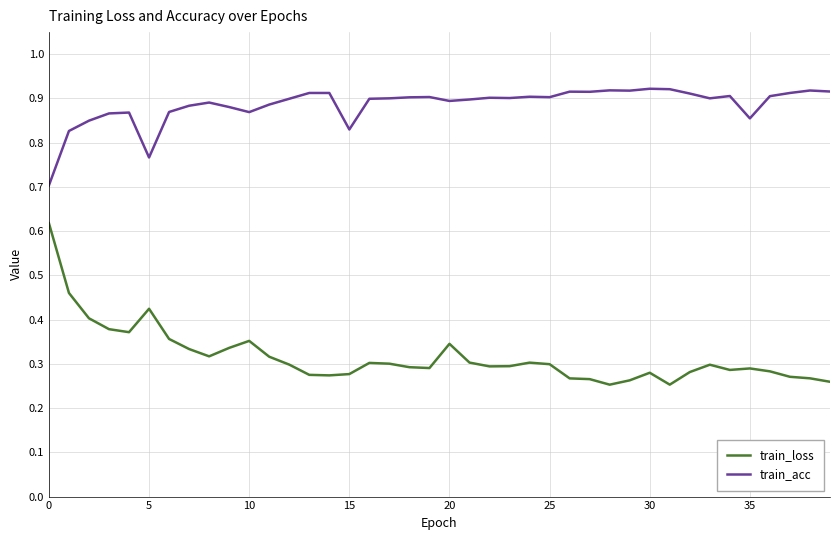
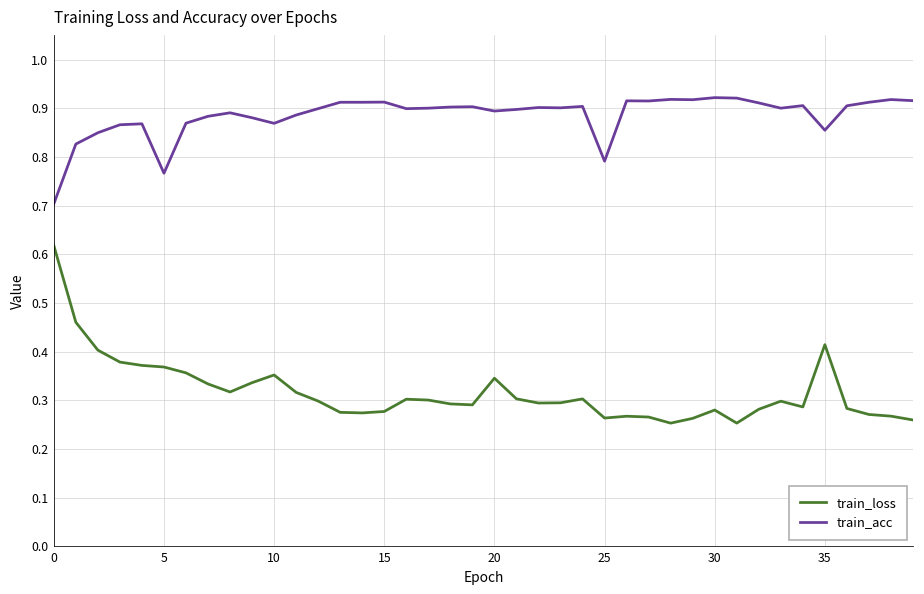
train_loss, 5: 0.42 -> 0.37
train_acc, 15: 0.83 -> 0.91
train_loss, 25: 0.30 -> 0.26
train_acc, 25: 0.90 -> 0.79
train_loss, 35: 0.29 -> 0.41
